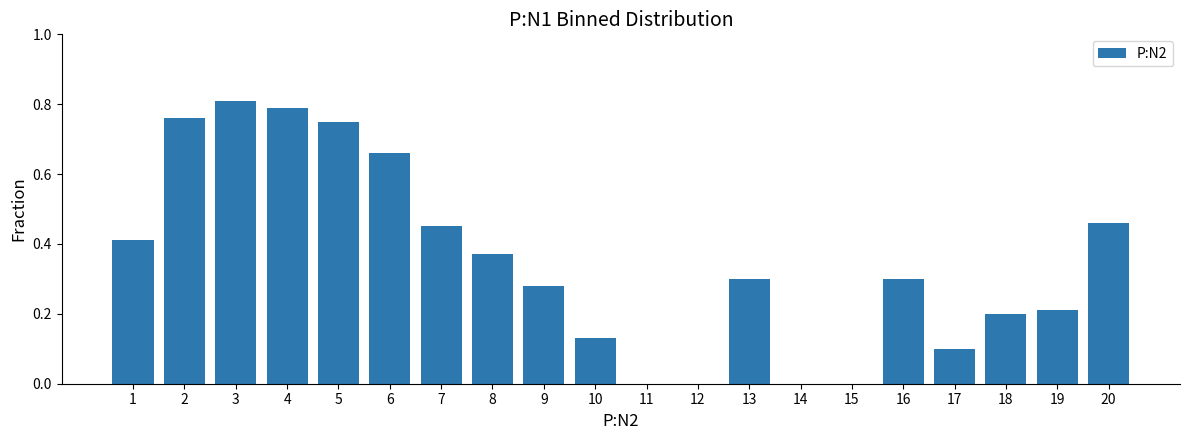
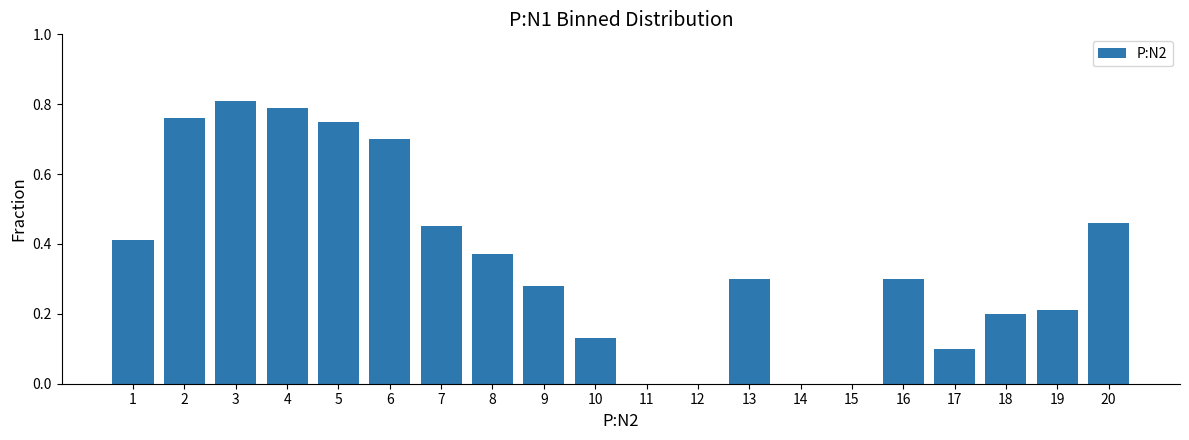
6: 0.66 -> 0.70
